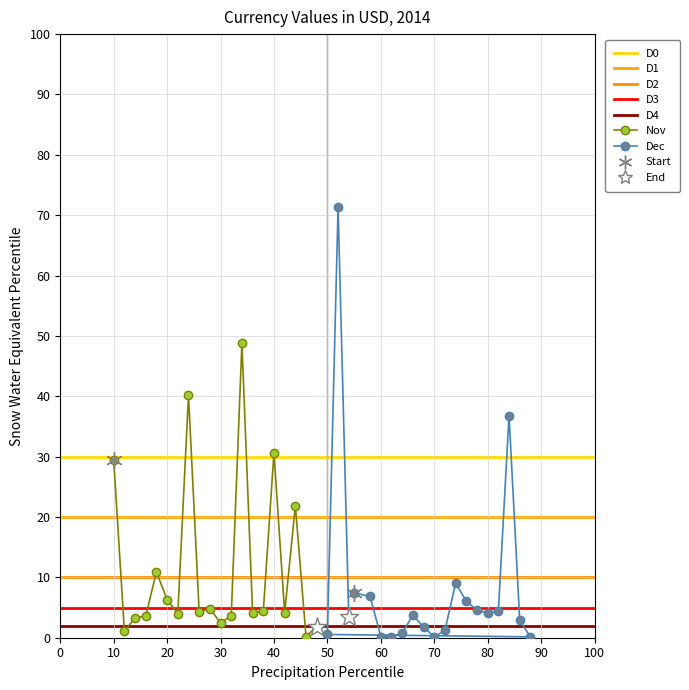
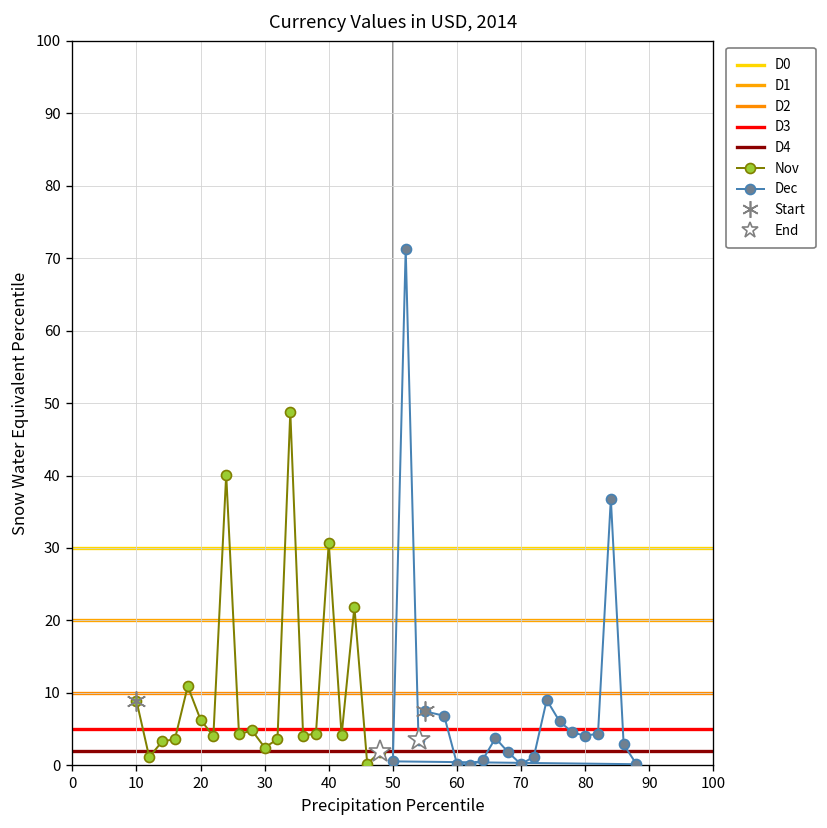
Nov, 10: 29 -> 9
